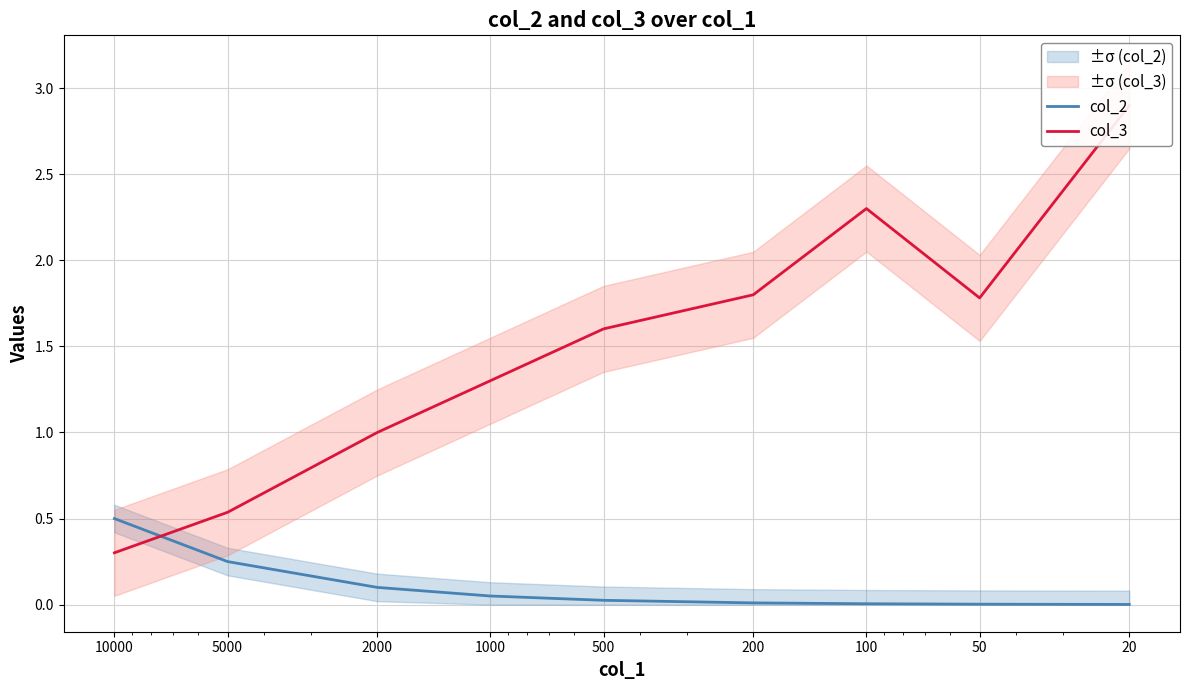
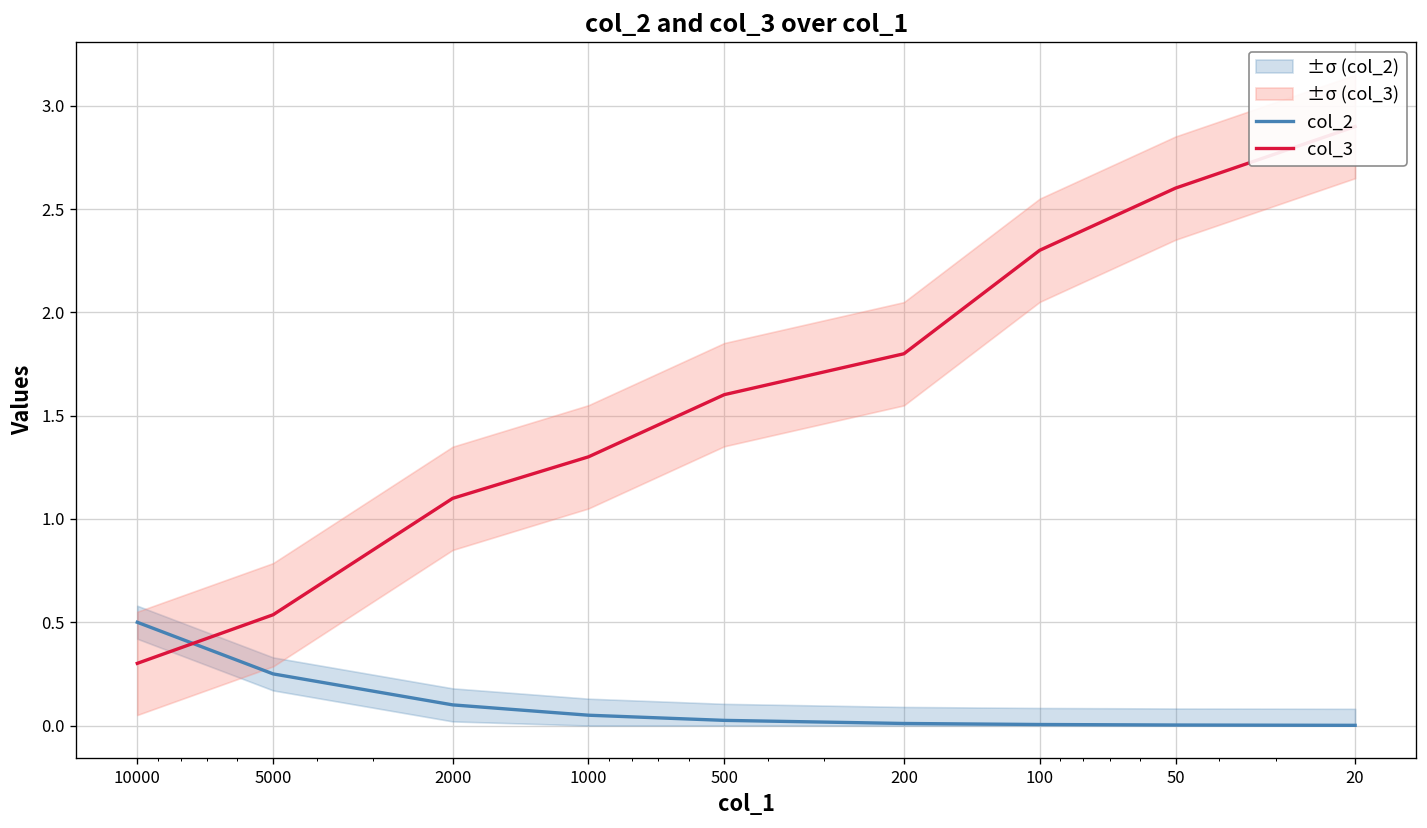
col_3, 2000: 1.0 -> 1.1
col_3, 50: 1.78 -> 2.60
